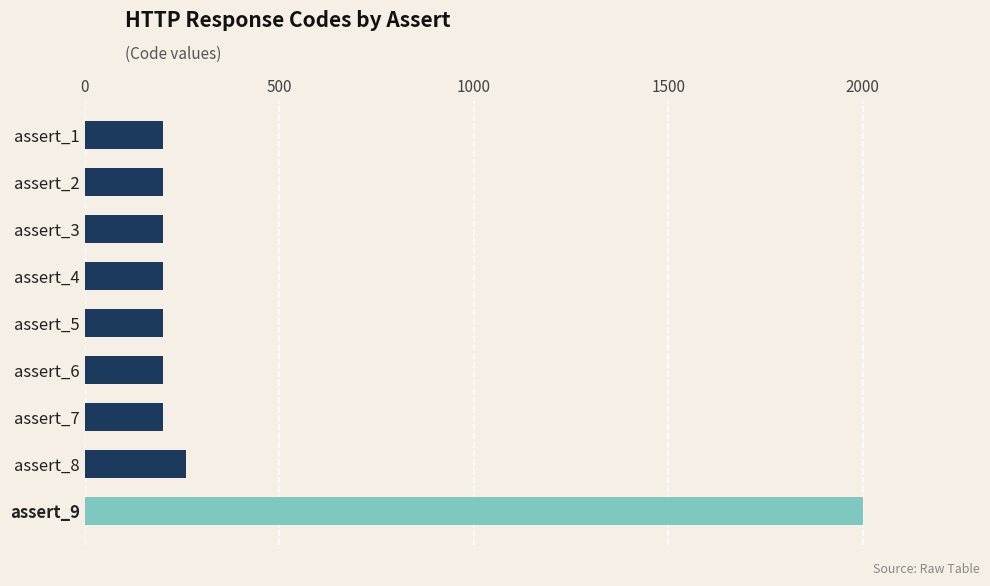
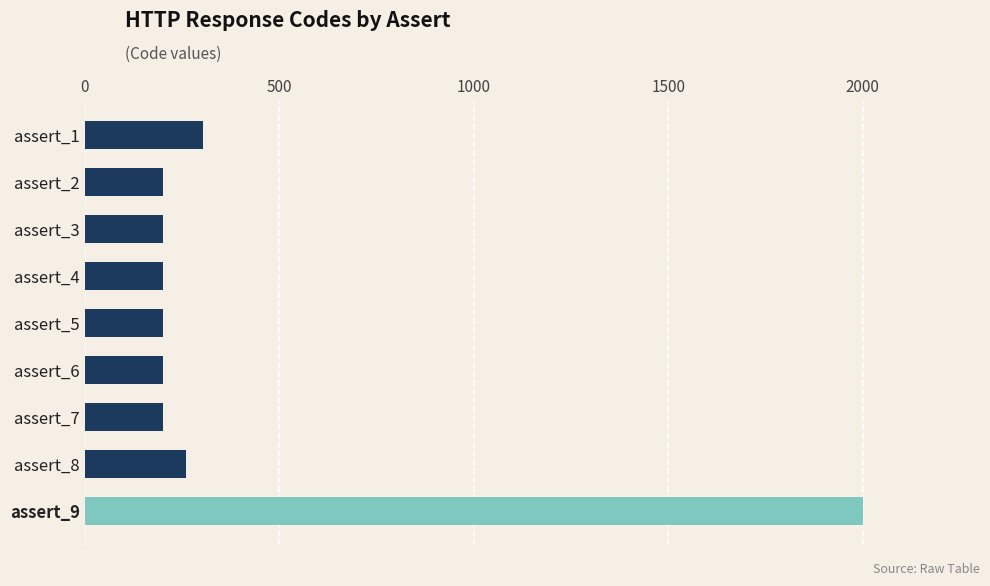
assert_1: 200 -> 300
